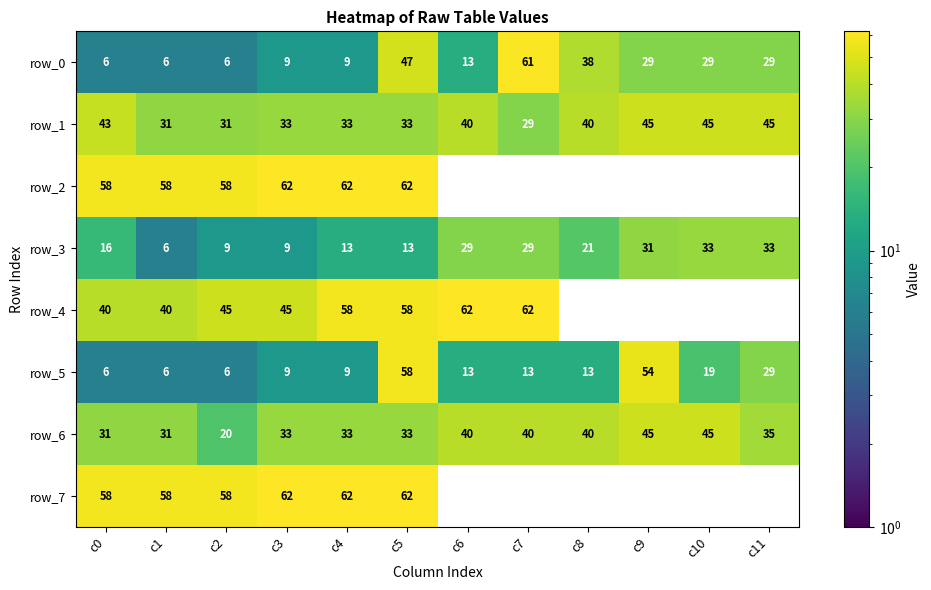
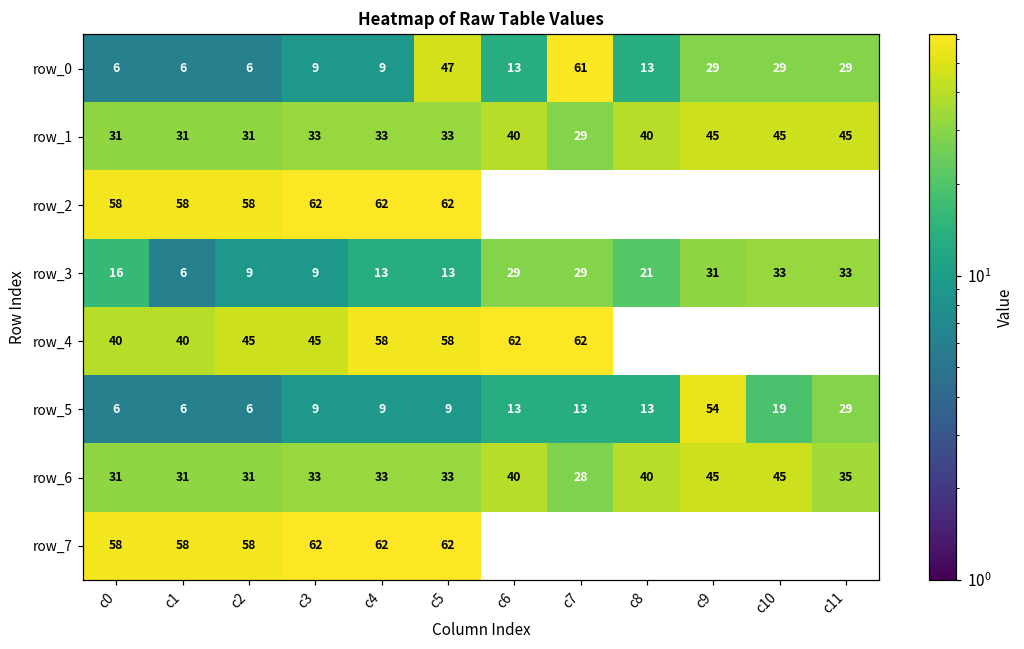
row_0, c8: 38 -> 13
row_1, c0: 43 -> 31
row_5, c5: 58 -> 9
row_6, c2: 20 -> 31
row_6, c7: 40 -> 28
